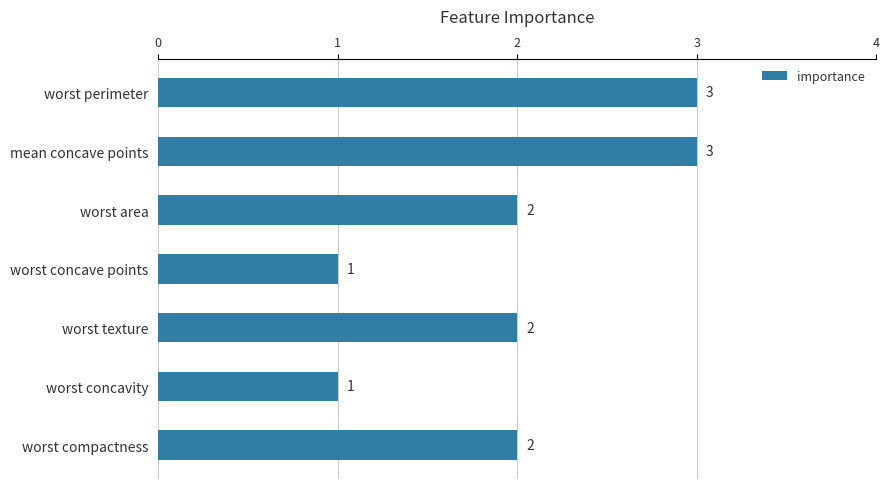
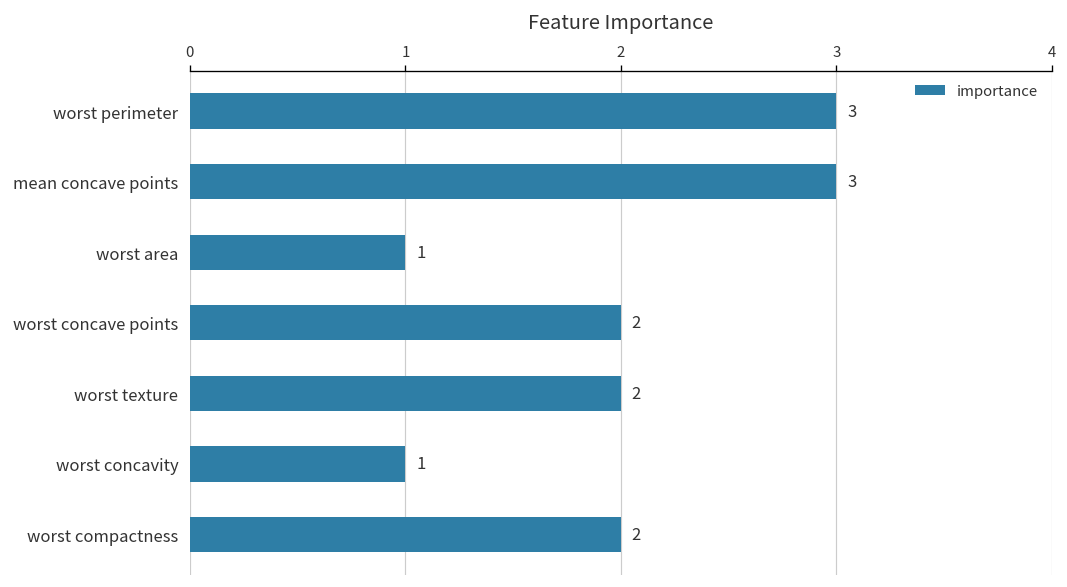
worst area: 2 -> 1
worst concave points: 1 -> 2
